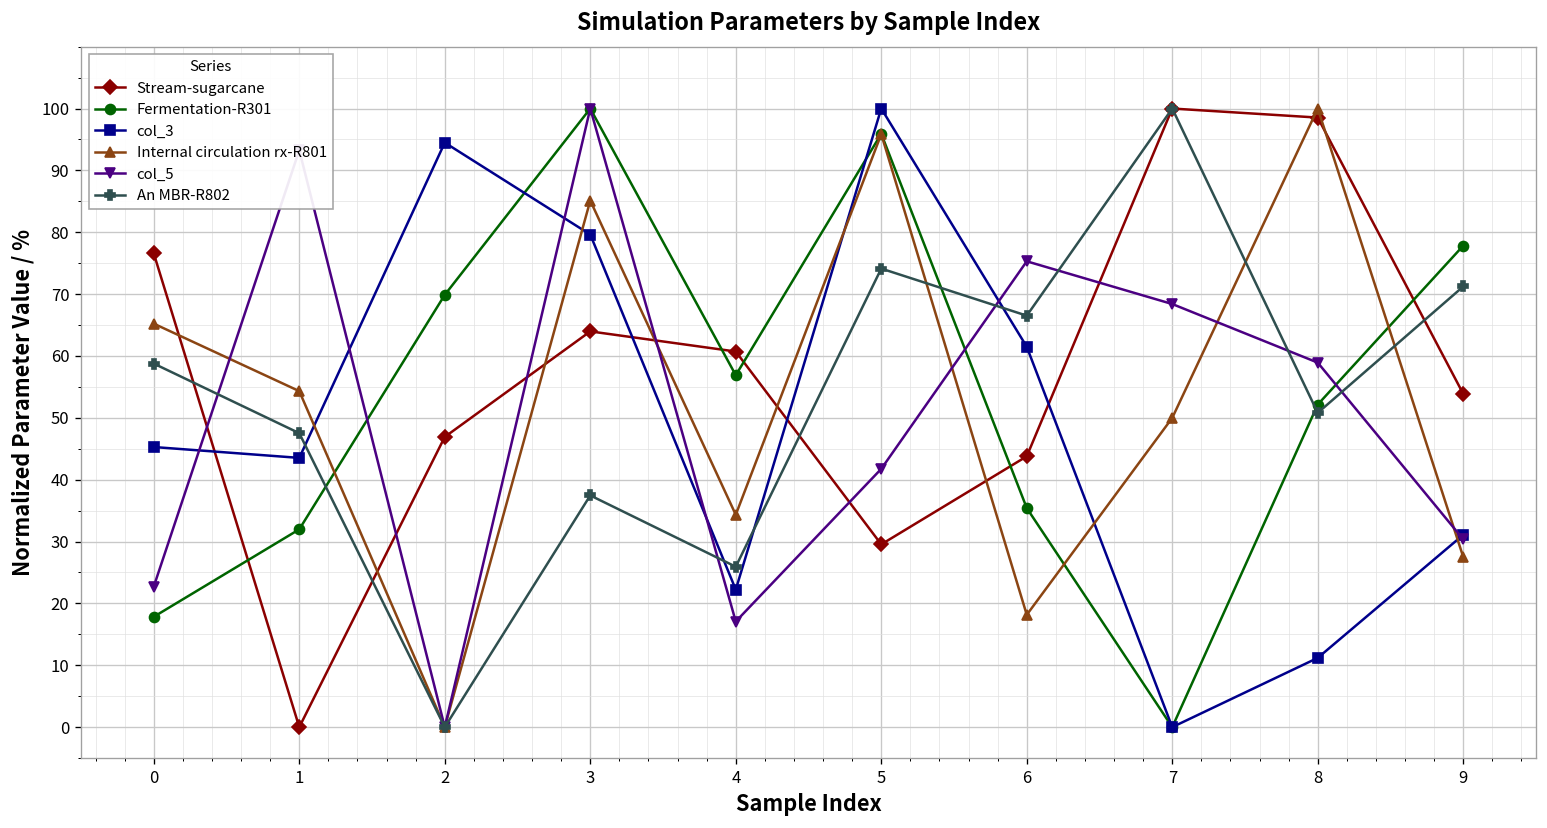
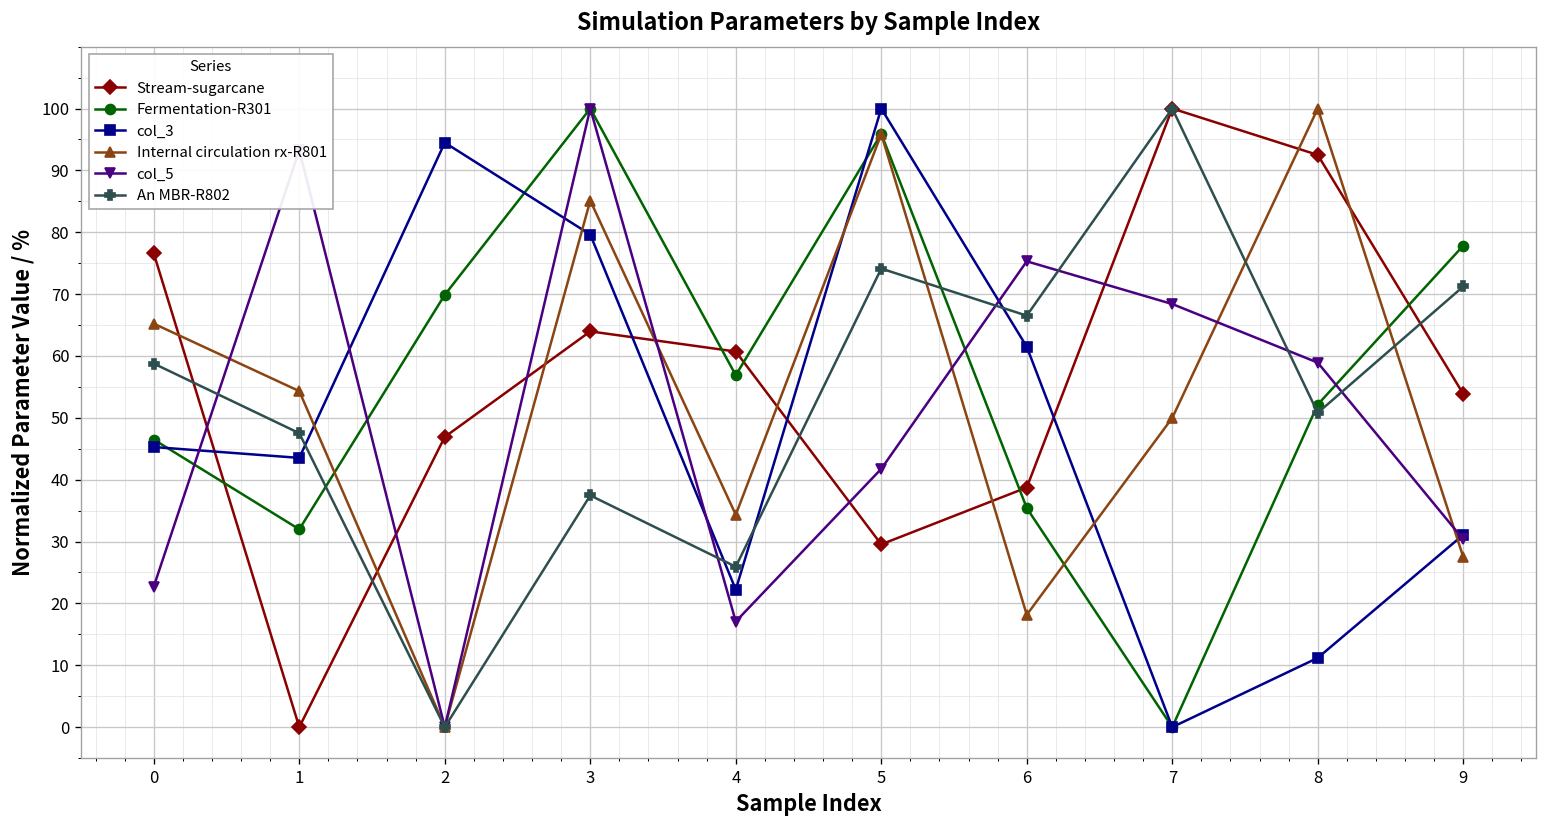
Fermentation-R301, 0: 18 -> 46
Stream-sugarcane, 6: 44 -> 39
Stream-sugarcane, 8: 99 -> 92
